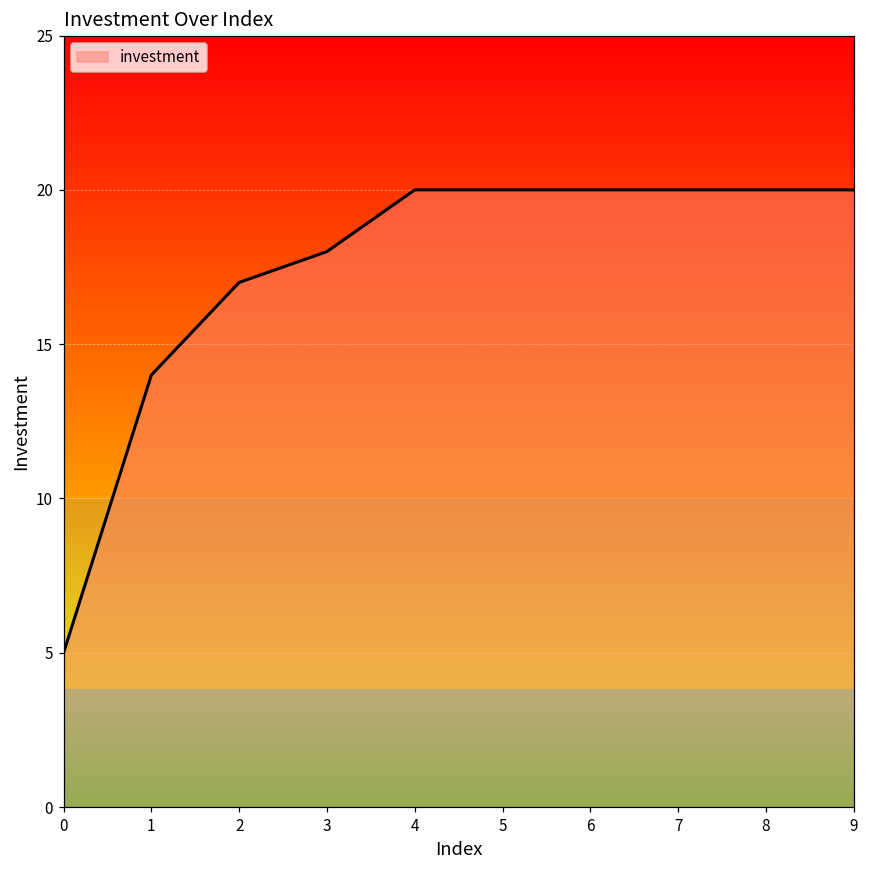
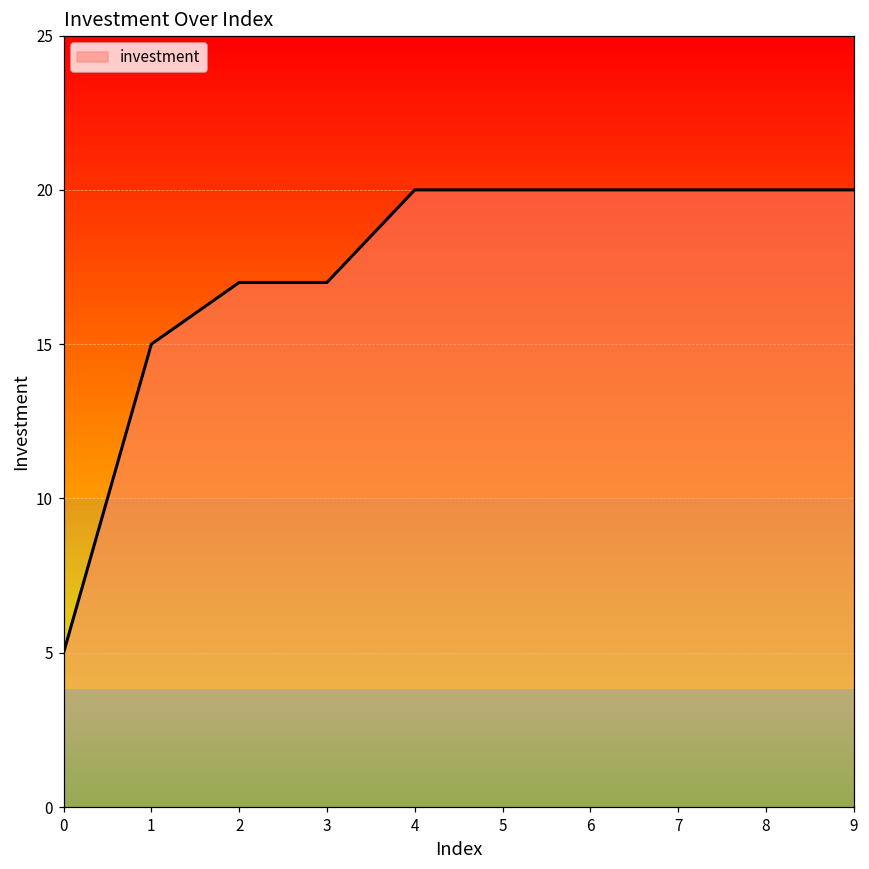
1: 14 -> 15
3: 18 -> 17
